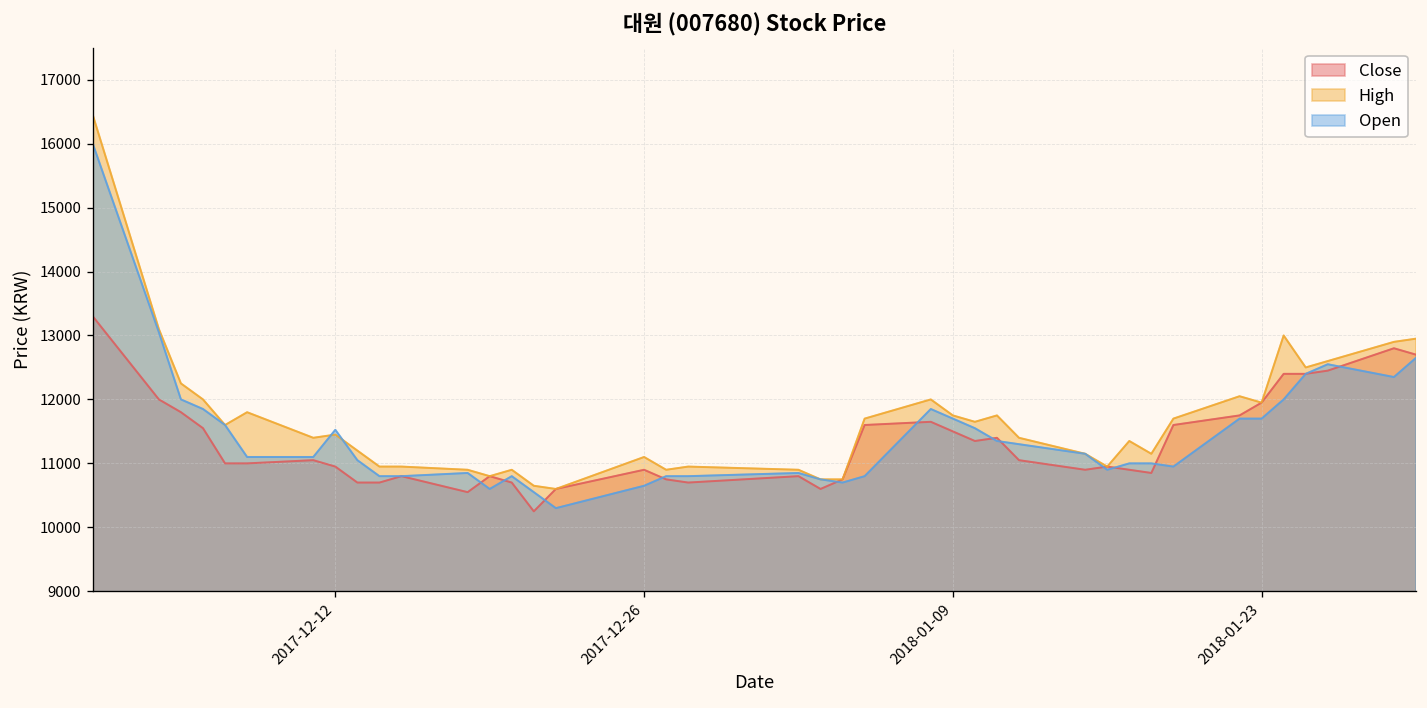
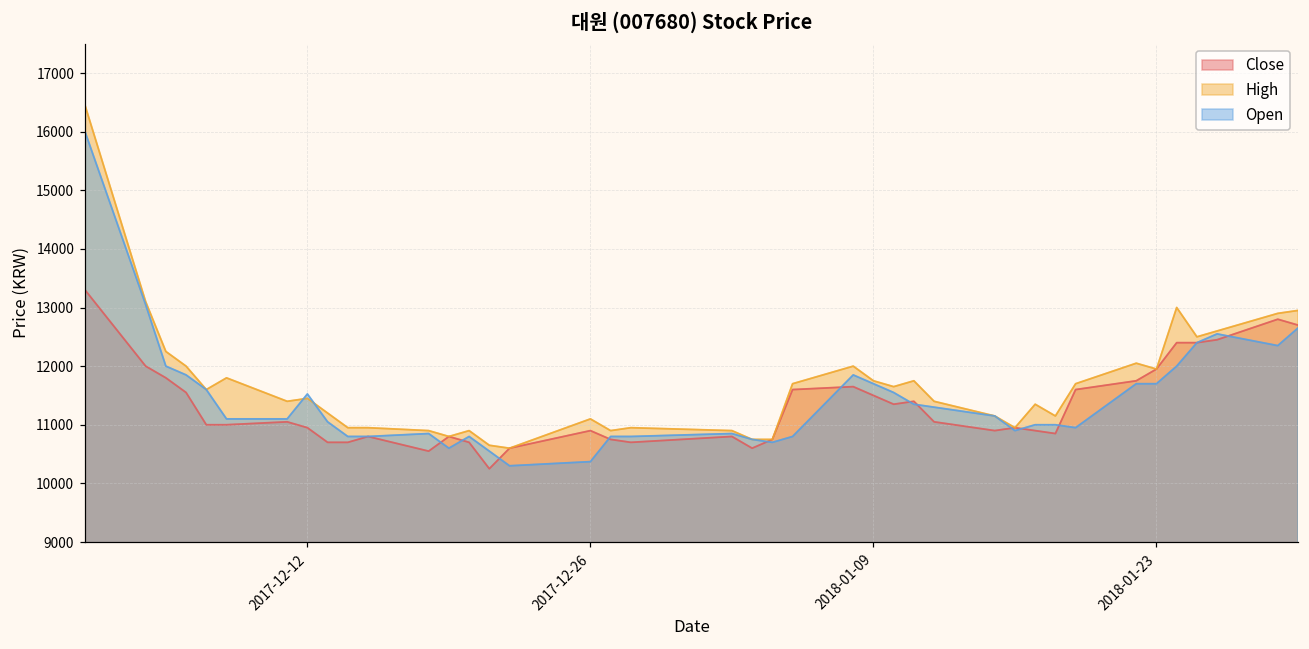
Open, 2017-12-26: 10700 -> 10400
